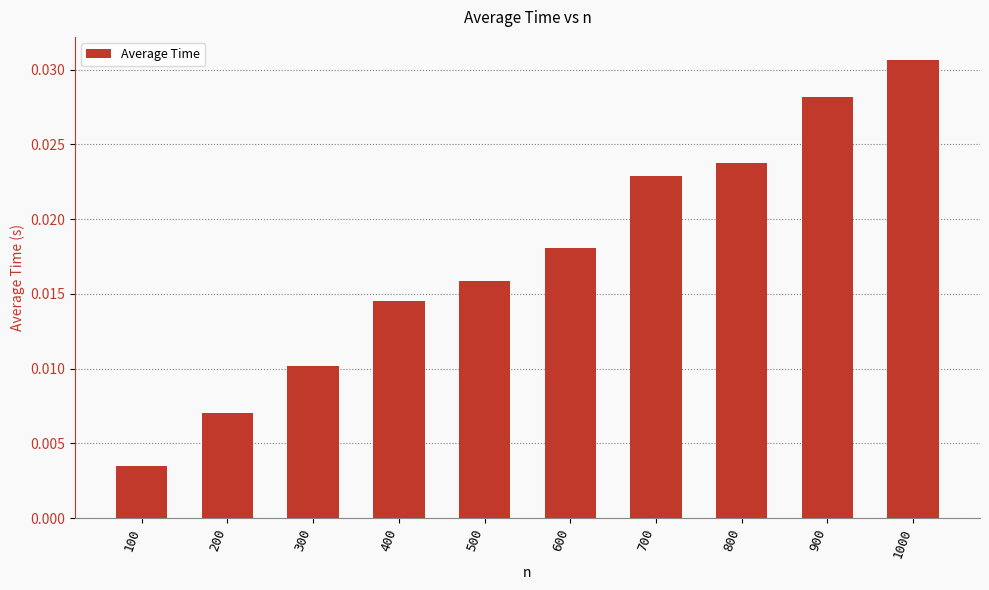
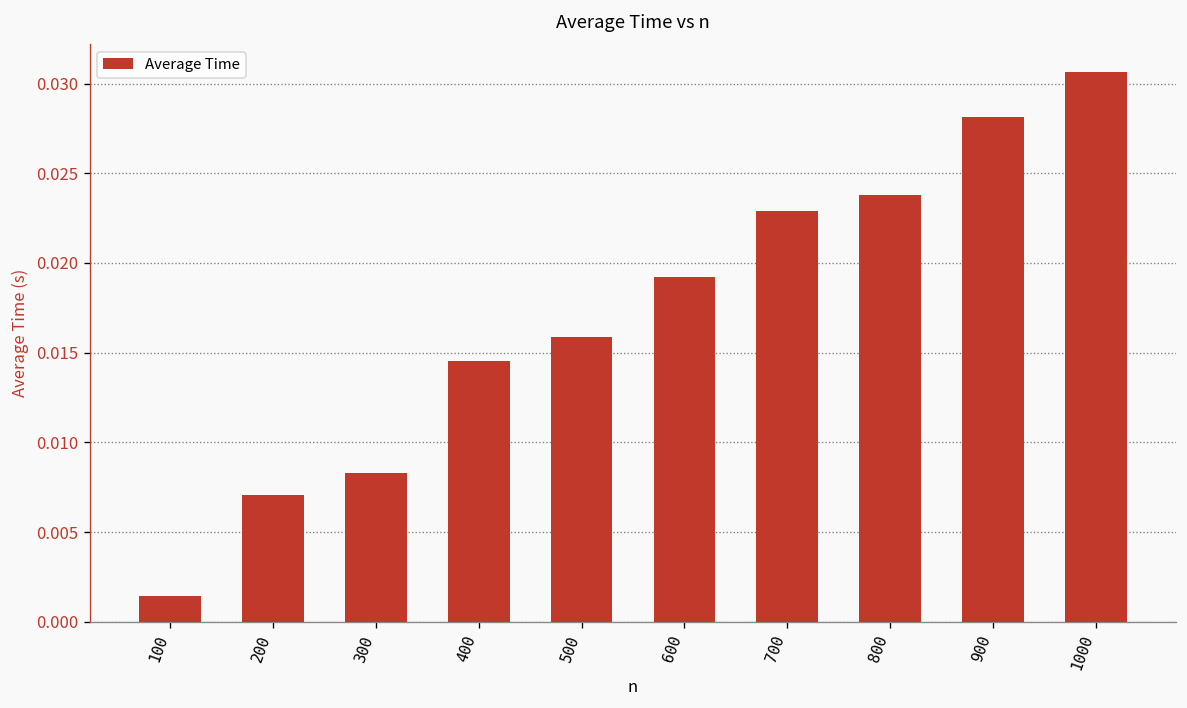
100: 0.0035 -> 0.0014
300: 0.0101 -> 0.0083
600: 0.0181 -> 0.0192
